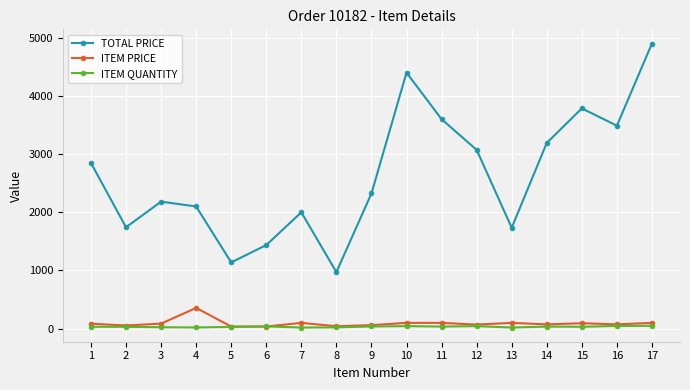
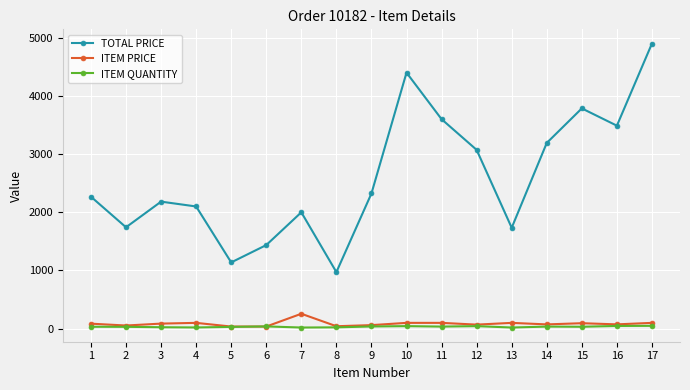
TOTAL PRICE, 1: 2800 -> 2300
ITEM PRICE, 4: 400 -> 100
ITEM PRICE, 7: 100 -> 300
